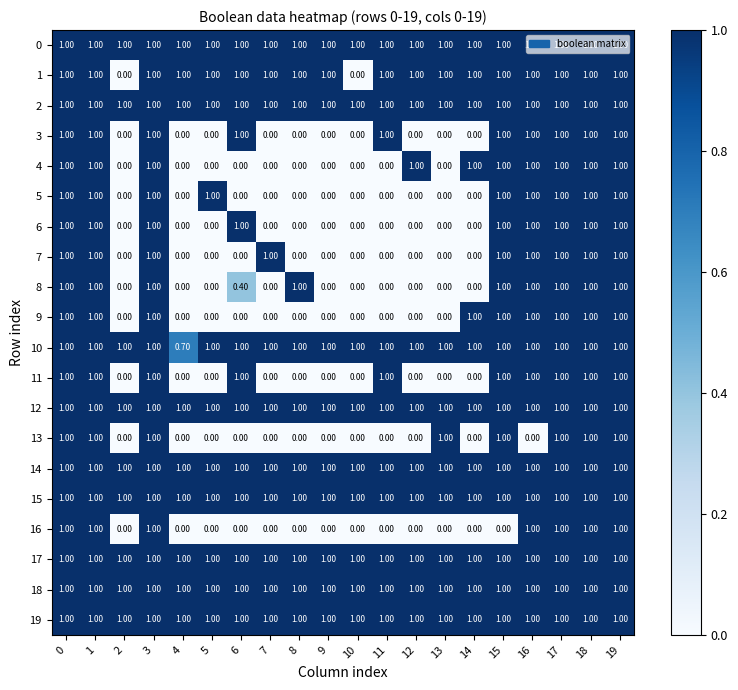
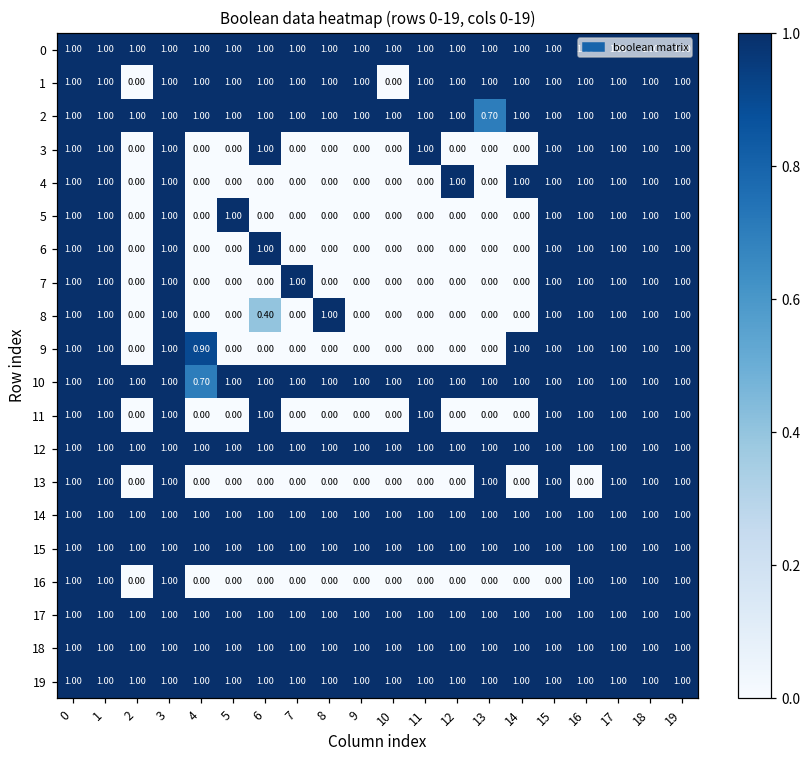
2, 13: 1.00 -> 0.70
9, 4: 0.00 -> 0.90
